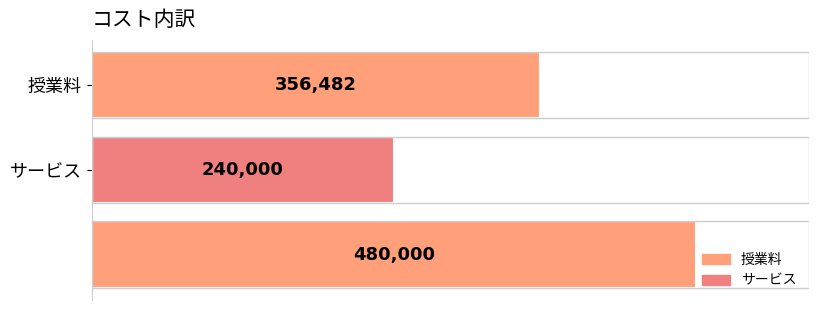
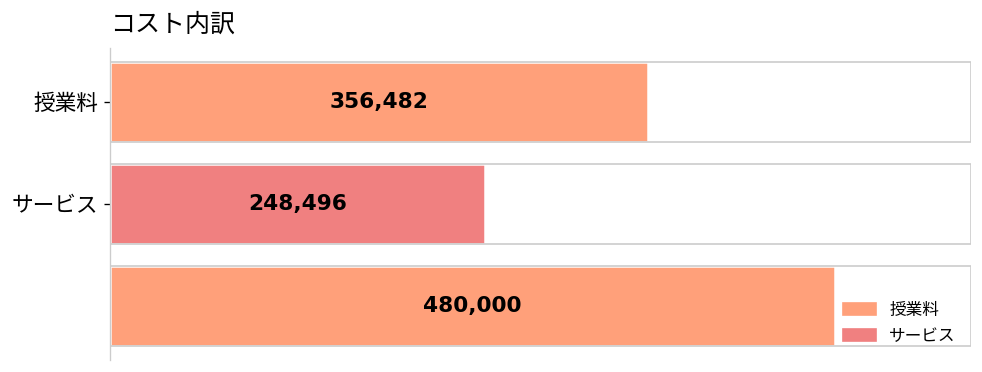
サービス: 240,000 -> 248,496
